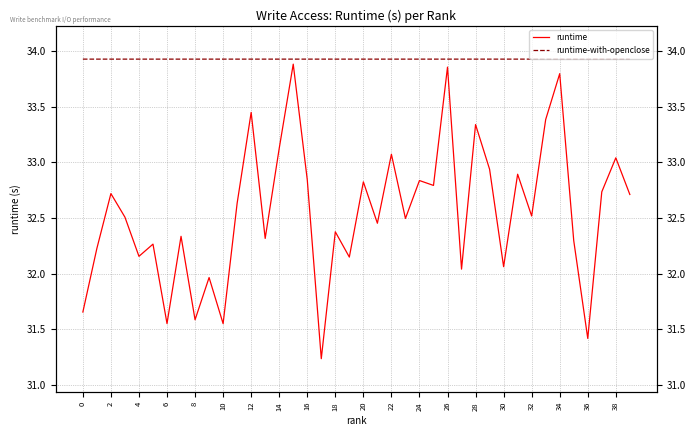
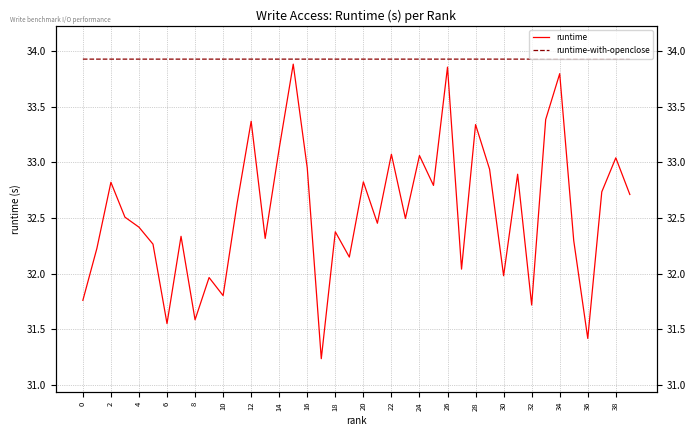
runtime, 0: 31.66 -> 31.76
runtime, 2: 32.72 -> 32.82
runtime, 4: 32.16 -> 32.42
runtime, 10: 31.55 -> 31.80
runtime, 12: 33.45 -> 33.37
runtime, 16: 32.84 -> 32.95
runtime, 24: 32.84 -> 33.06
runtime, 30: 32.06 -> 31.98
runtime, 32: 32.52 -> 31.72
